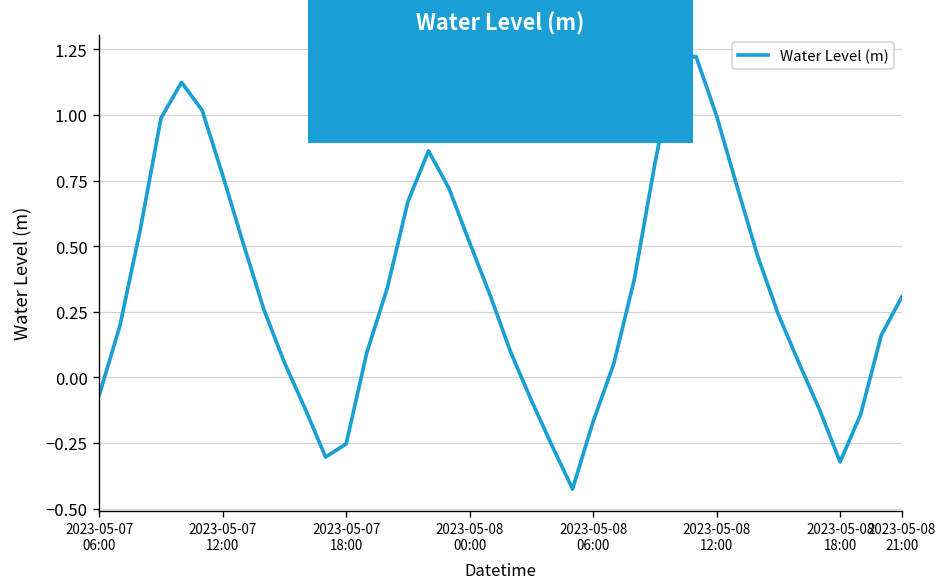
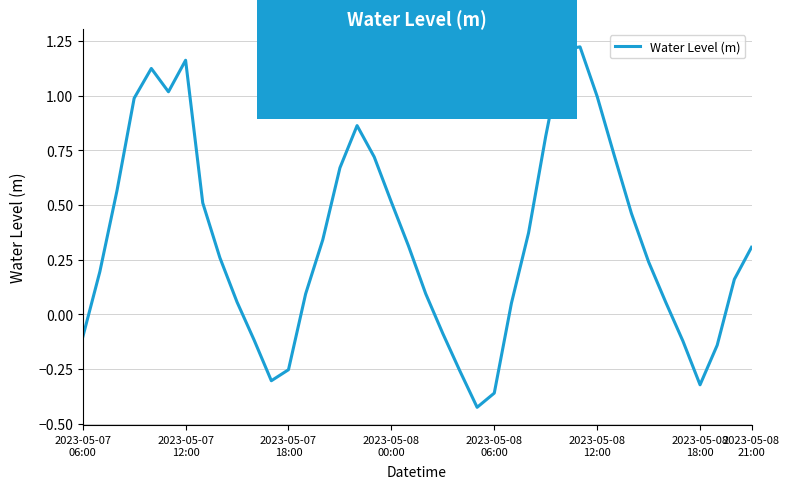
2023-05-07 06:00: -0.07 -> -0.11
2023-05-07 12:00: 0.77 -> 1.16
2023-05-08 06:00: -0.17 -> -0.36
